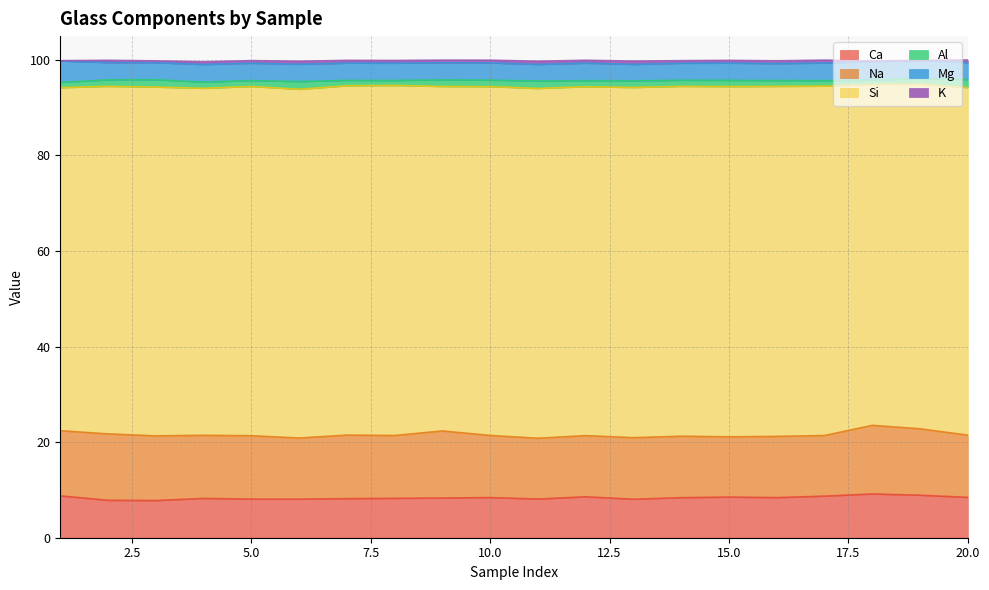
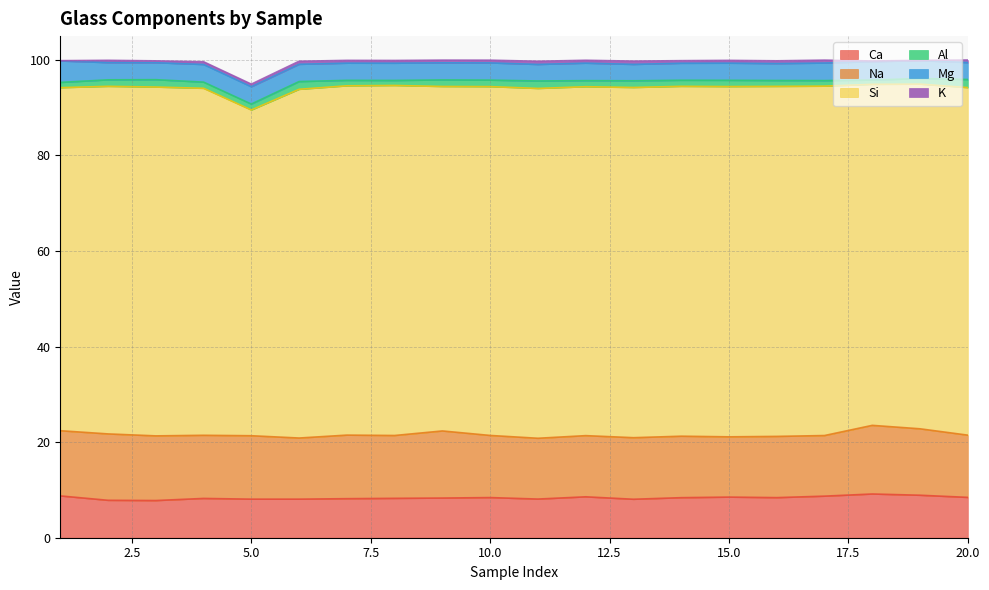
Si, 5.0: 73 -> 68
